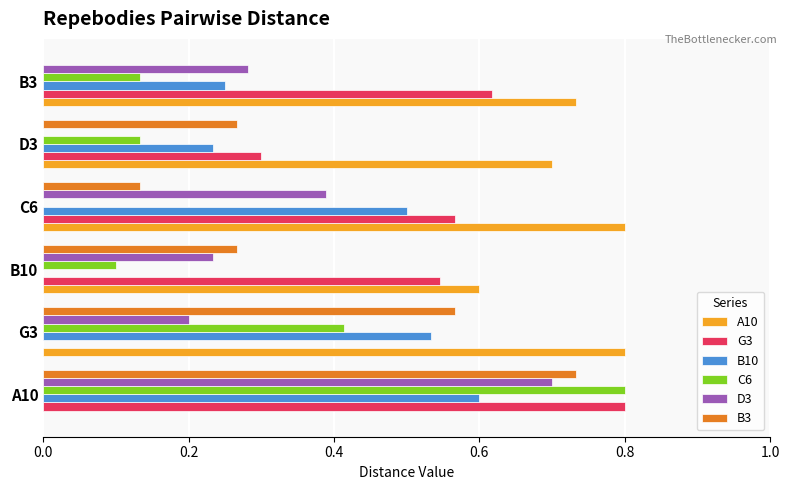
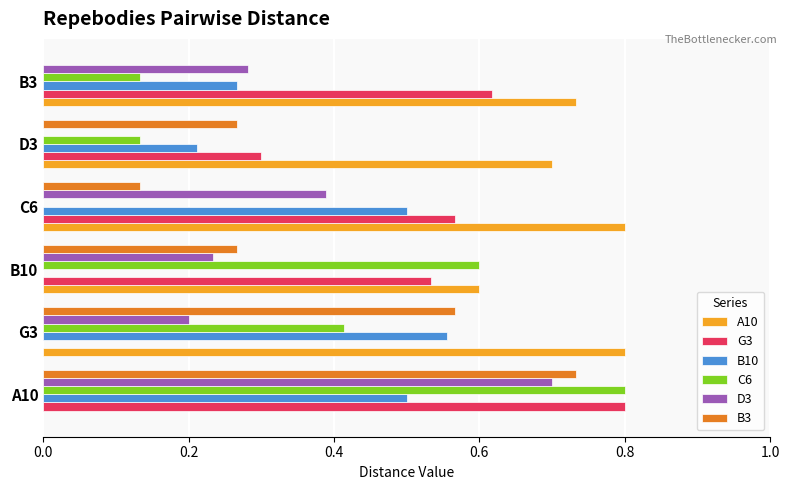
B10, B3: 0.25 -> 0.27
B10, D3: 0.23 -> 0.21
C6, B10: 0.1 -> 0.6
G3, B10: 0.55 -> 0.53
B10, G3: 0.53 -> 0.55
B10, A10: 0.6 -> 0.5
